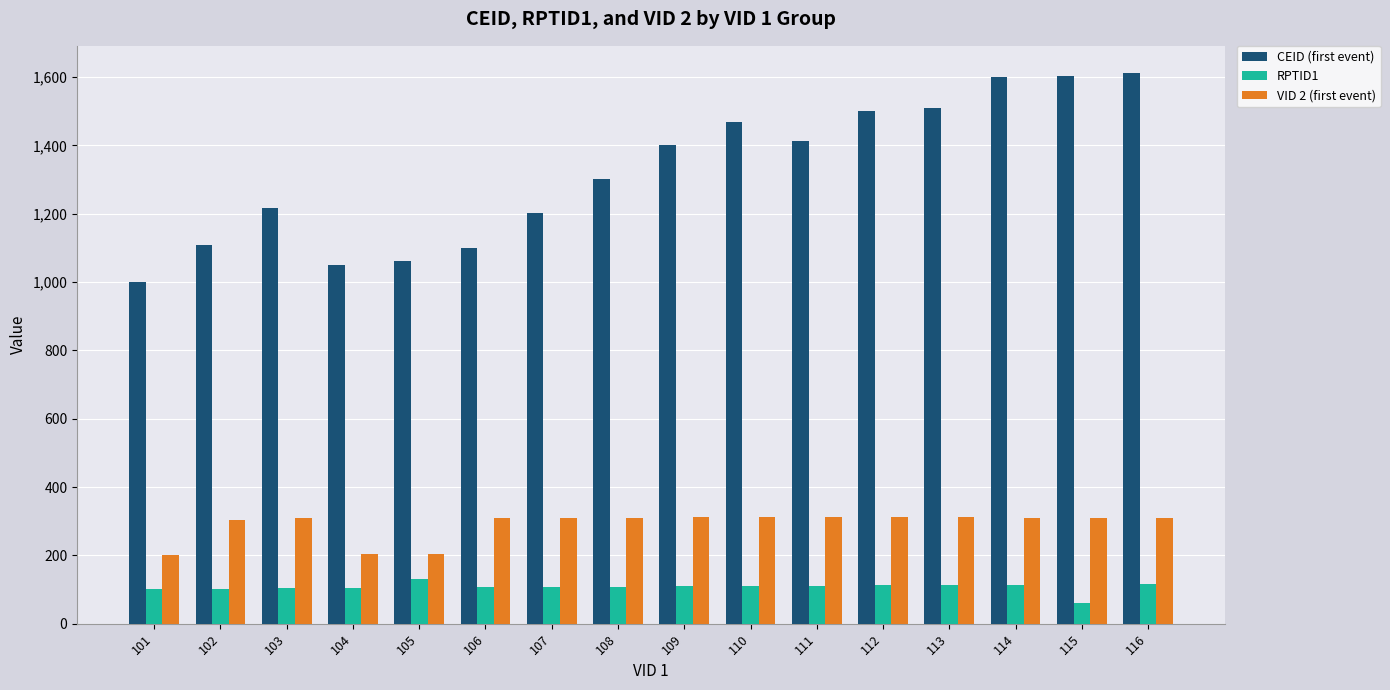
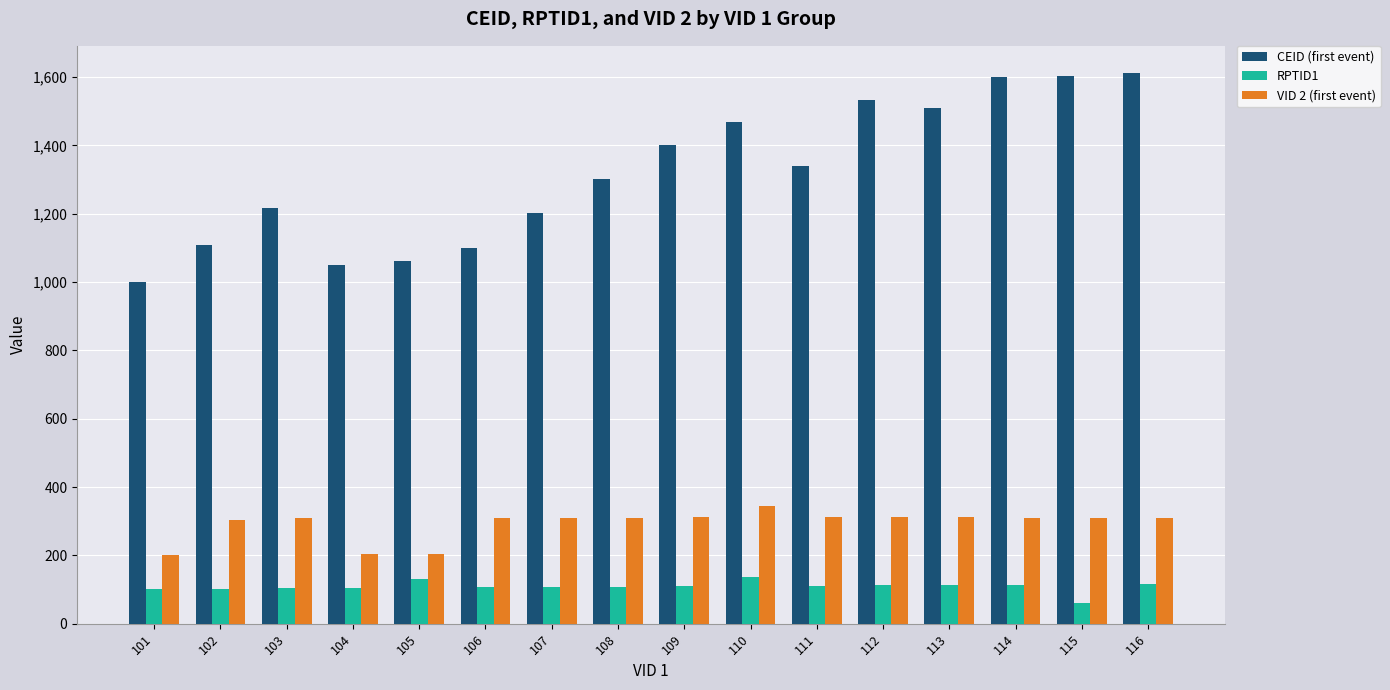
RPTID1, 110: 110 -> 140
VID 2 (first event), 110: 310 -> 340
CEID (first event), 111: 1,410 -> 1,340
CEID (first event), 112: 1,500 -> 1,530
